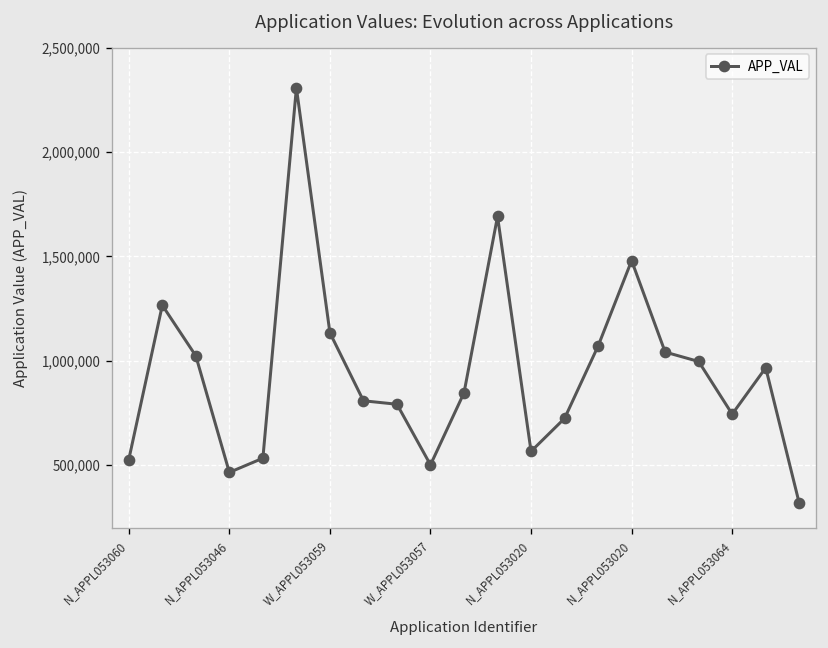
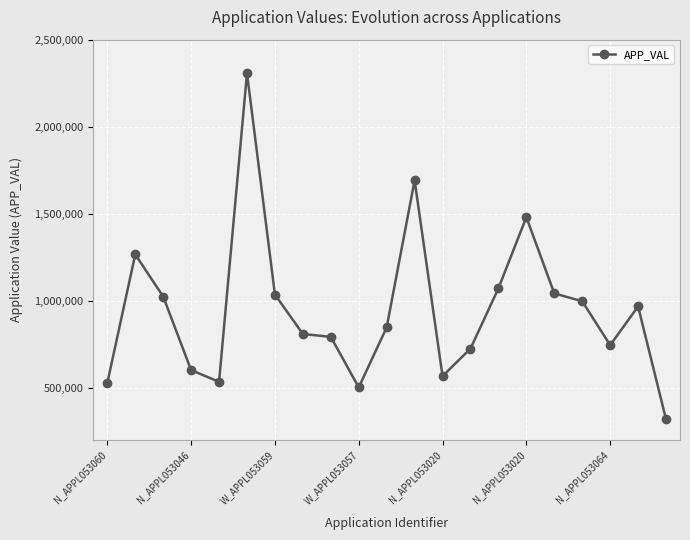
N_APPL053046: 460,000 -> 600,000
W_APPL053059: 1,130,000 -> 1,030,000
